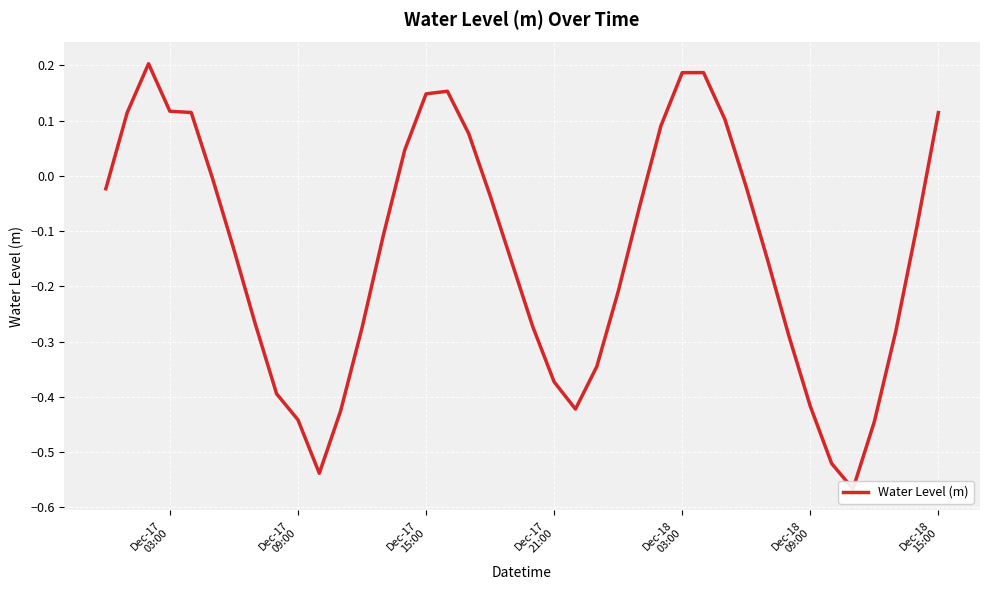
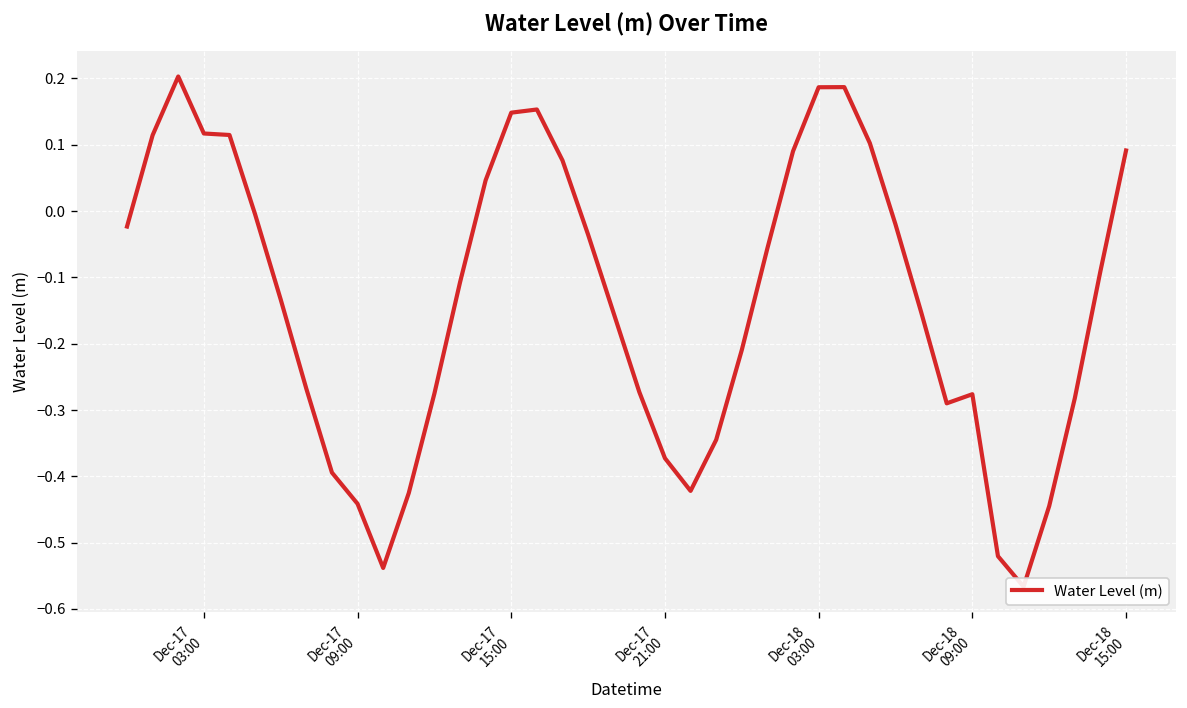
Dec-18 09:00: -0.42 -> -0.28
Dec-18 15:00: 0.11 -> 0.09
